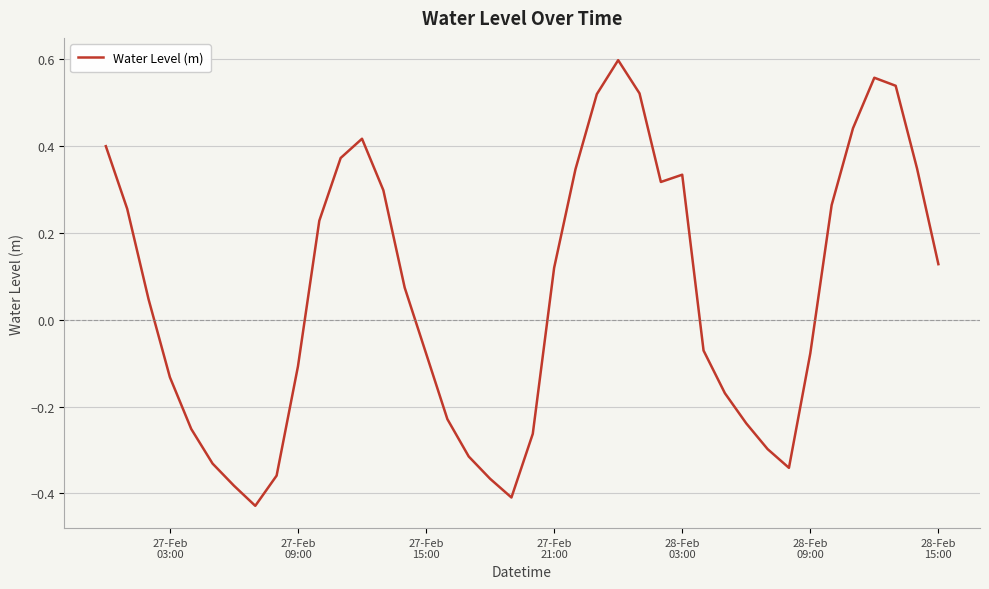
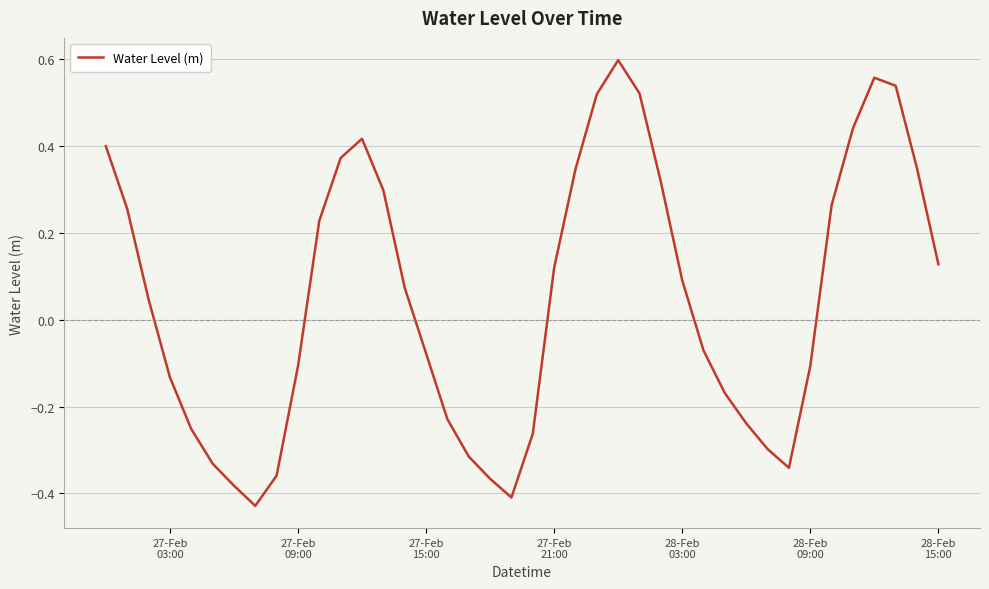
28-Feb 03:00: 0.33 -> 0.09
28-Feb 09:00: -0.08 -> -0.11
